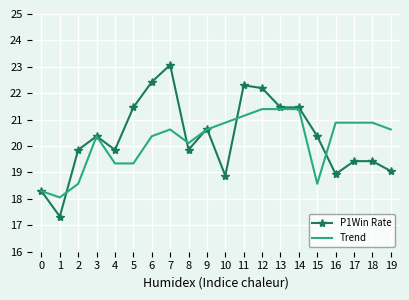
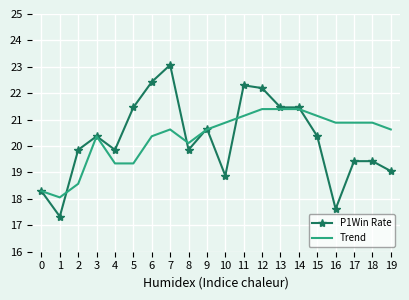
Trend, 15: 18.6 -> 21.1
P1Win Rate, 16: 18.9 -> 17.6
